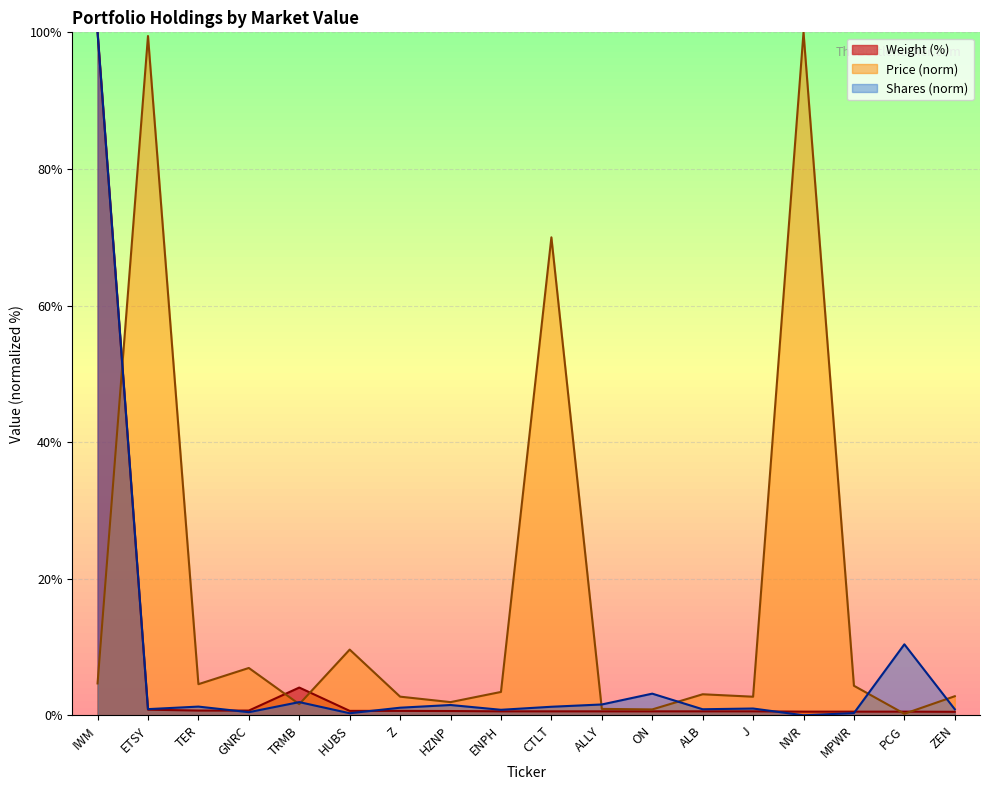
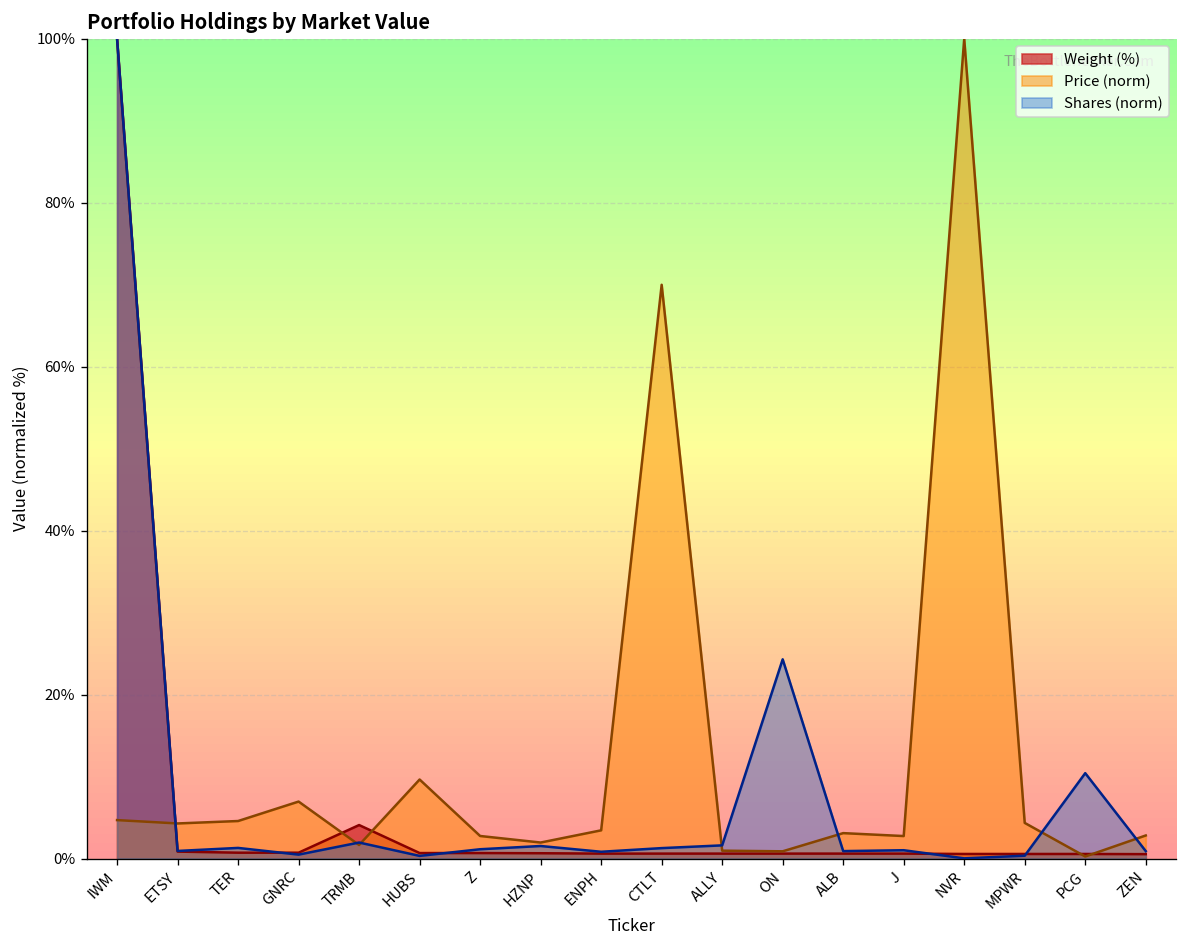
Price (norm), ETSY: 99% -> 4%
Shares (norm), ON: 3% -> 24%
